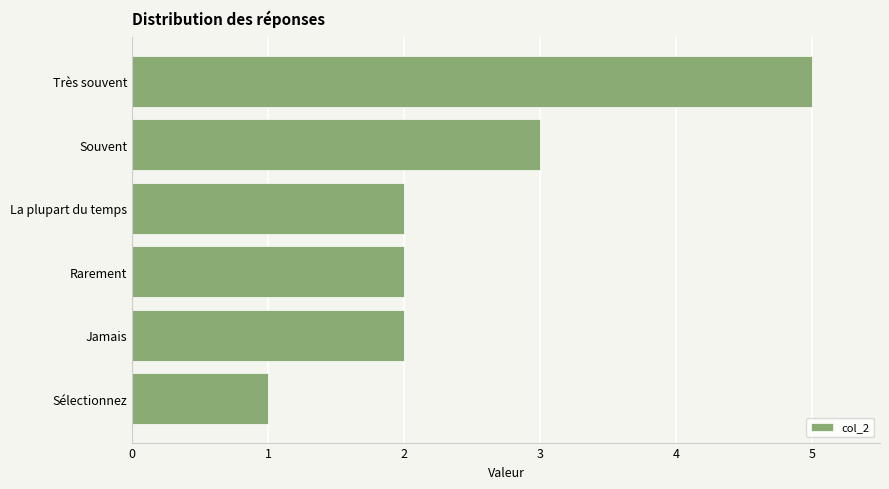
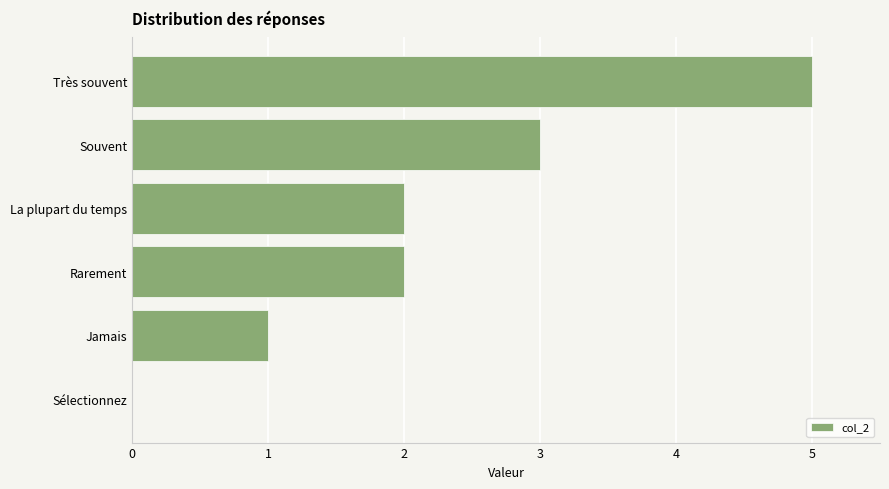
Jamais: 2 -> 1
Sélectionnez: 1 -> 0
